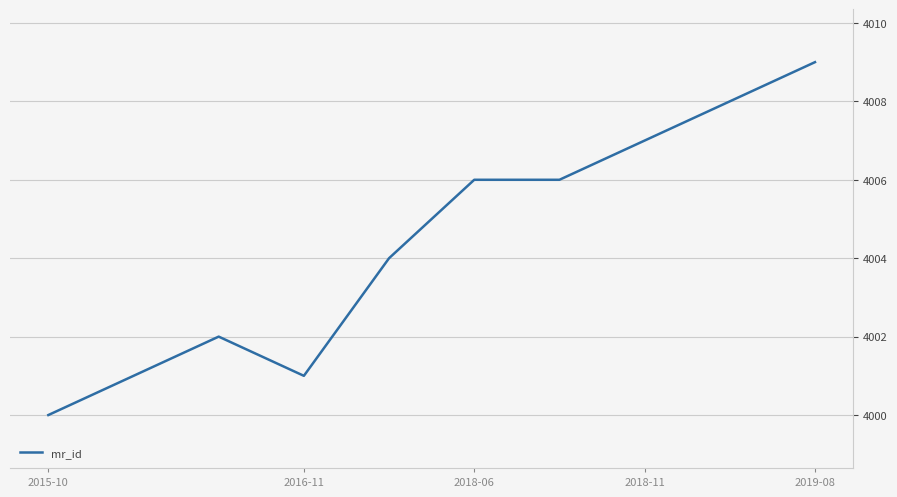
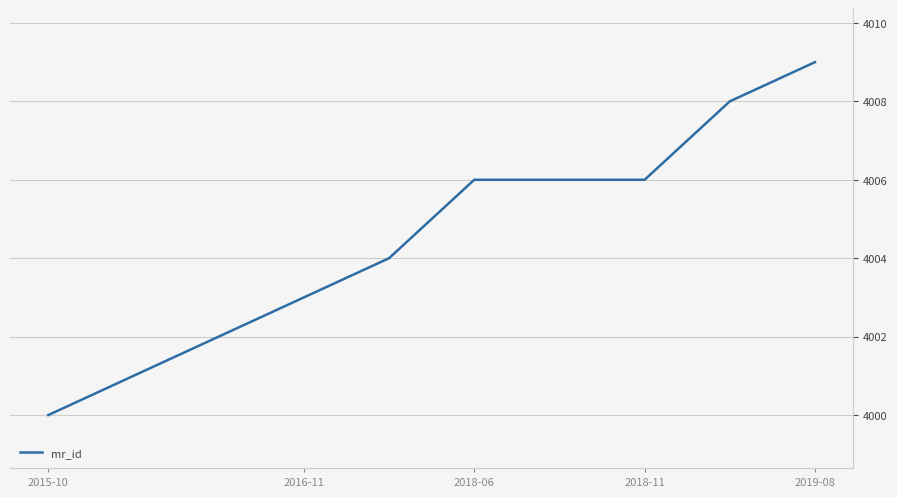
2016-11: 4001 -> 4003
2018-11: 4007 -> 4006
